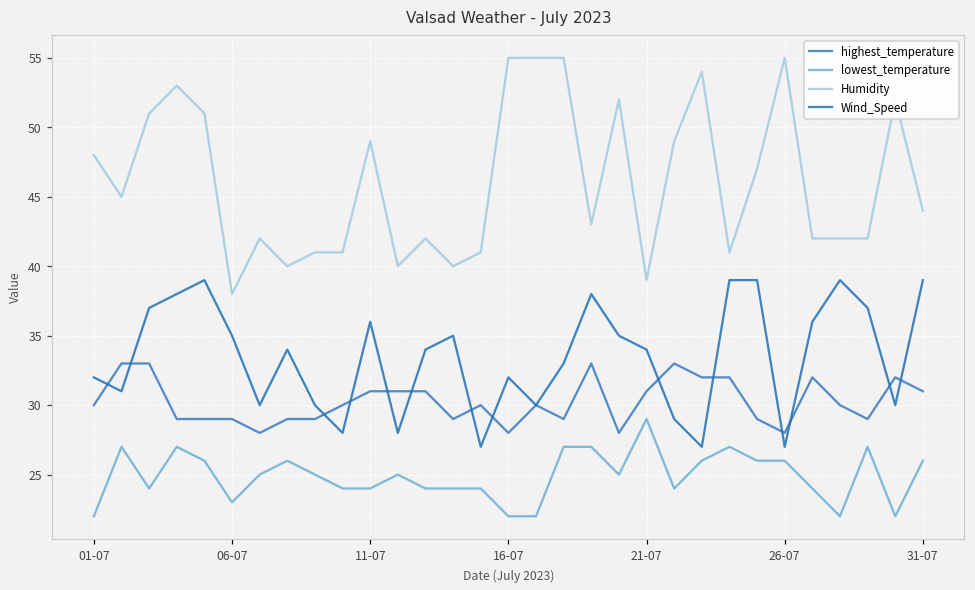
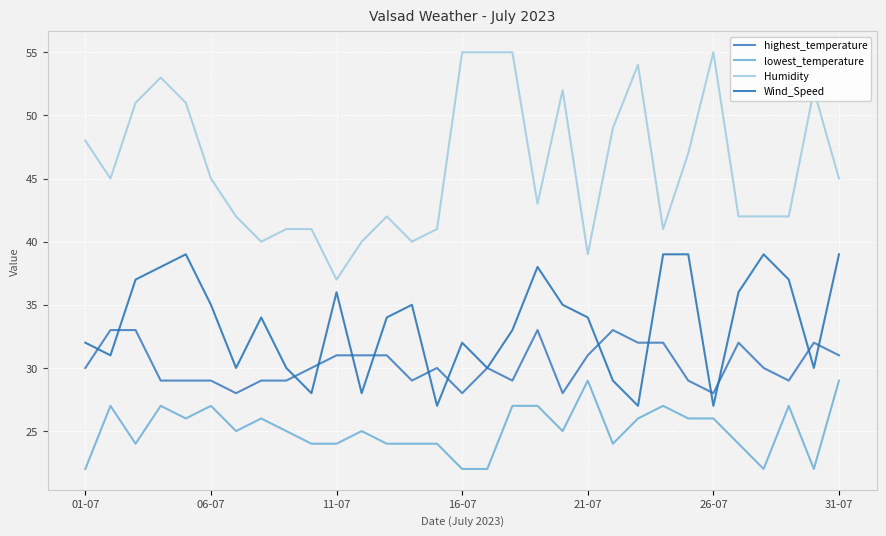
lowest_temperature, 06-07: 23 -> 27
Humidity, 06-07: 38 -> 45
Humidity, 11-07: 49 -> 37
lowest_temperature, 31-07: 26 -> 29
Humidity, 31-07: 44 -> 45
